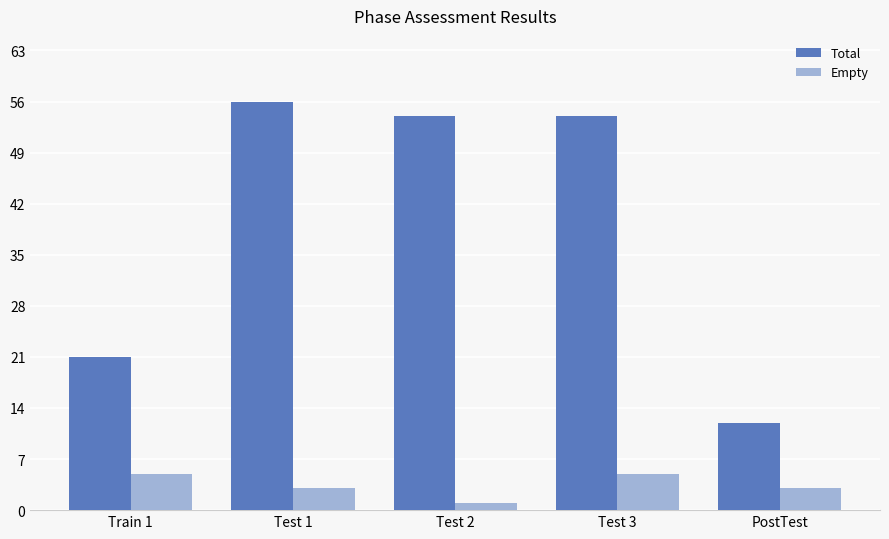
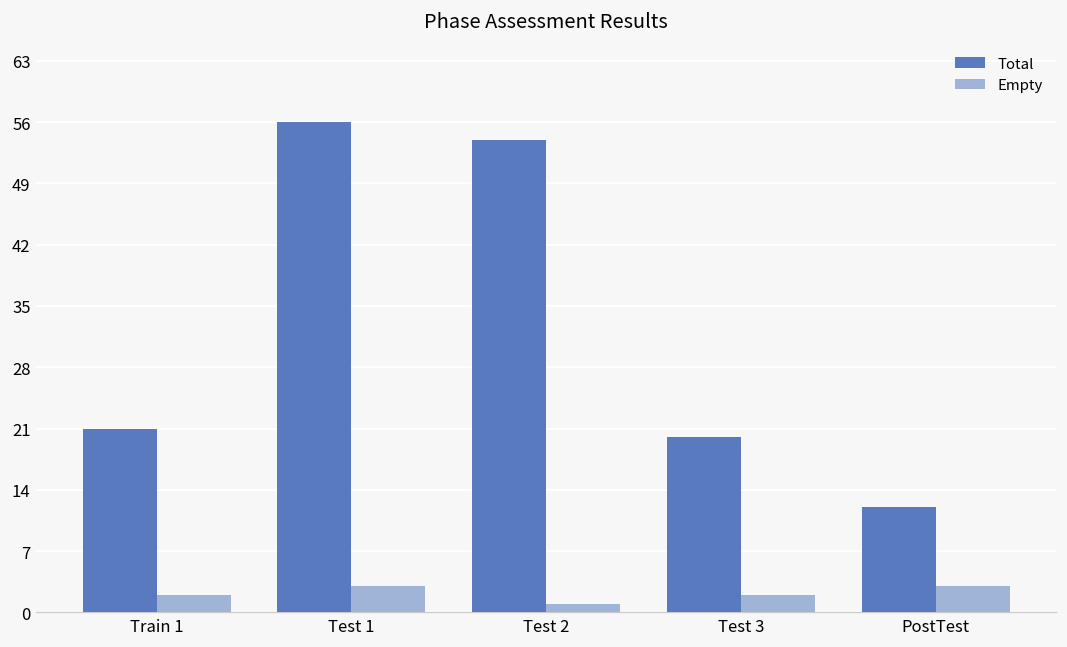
Empty, Train 1: 5 -> 2
Total, Test 3: 54 -> 20
Empty, Test 3: 5 -> 2
